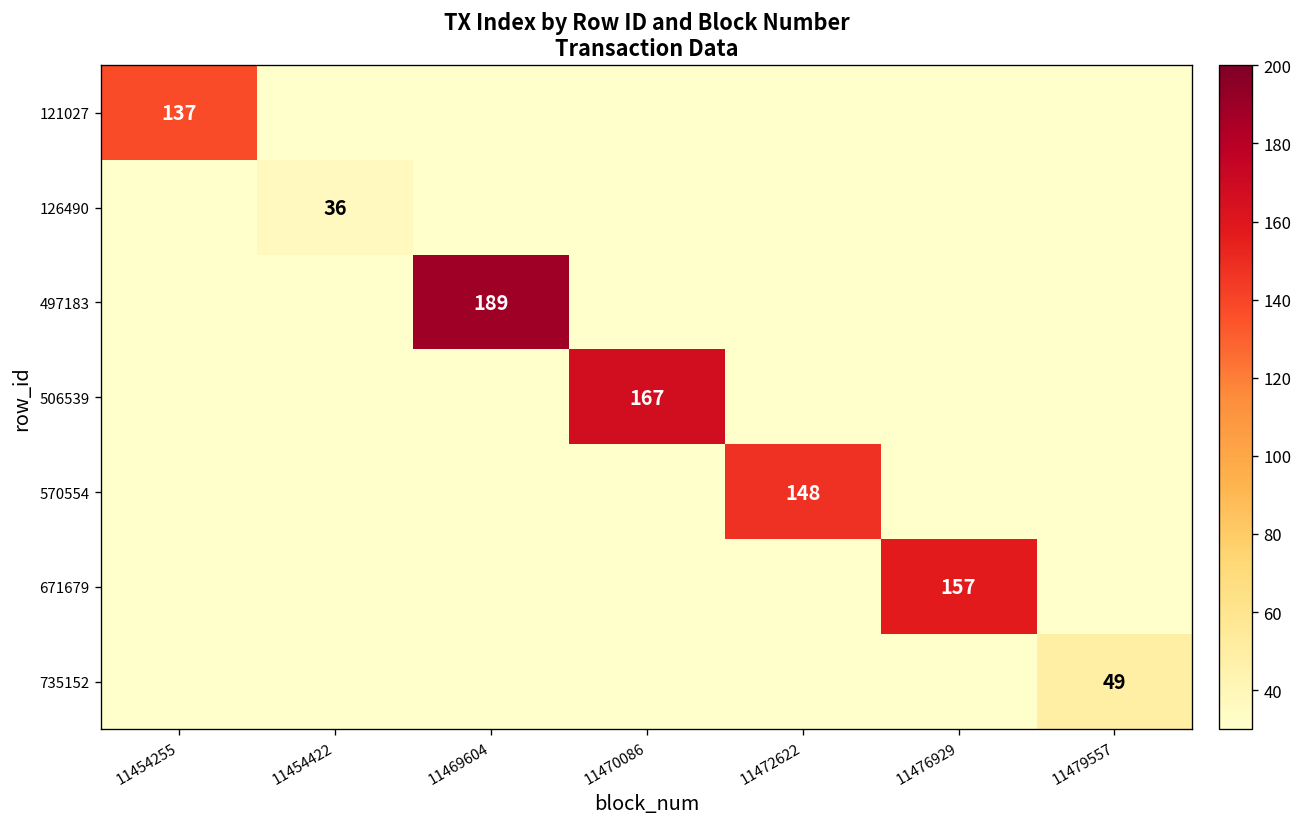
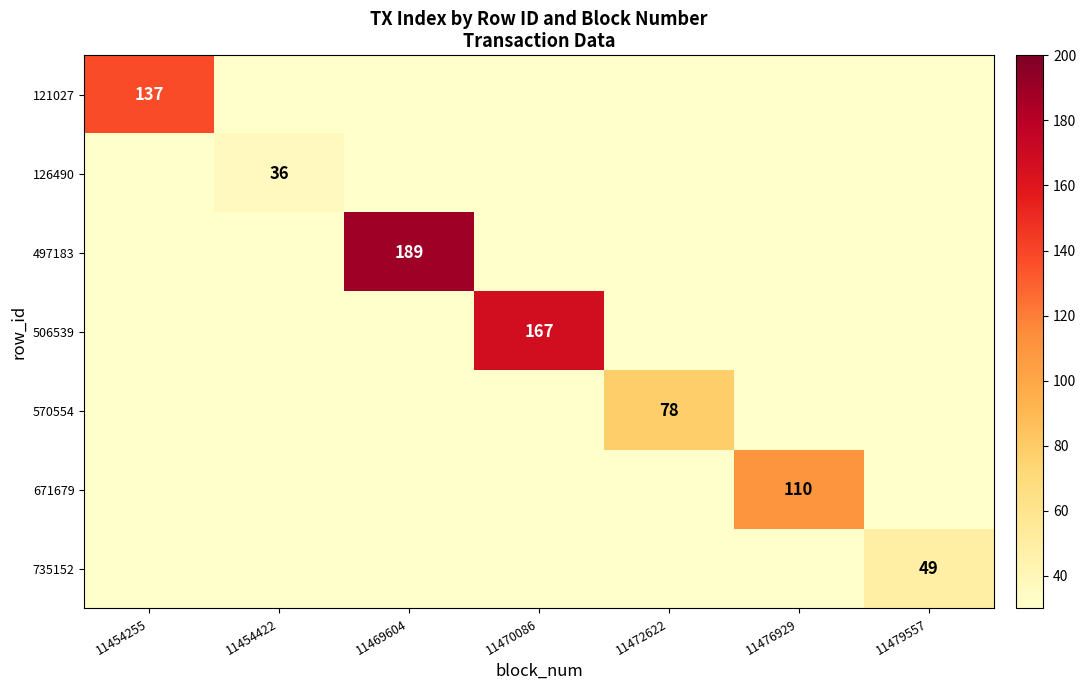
570554, 11472622: 148 -> 78
671679, 11476929: 157 -> 110
